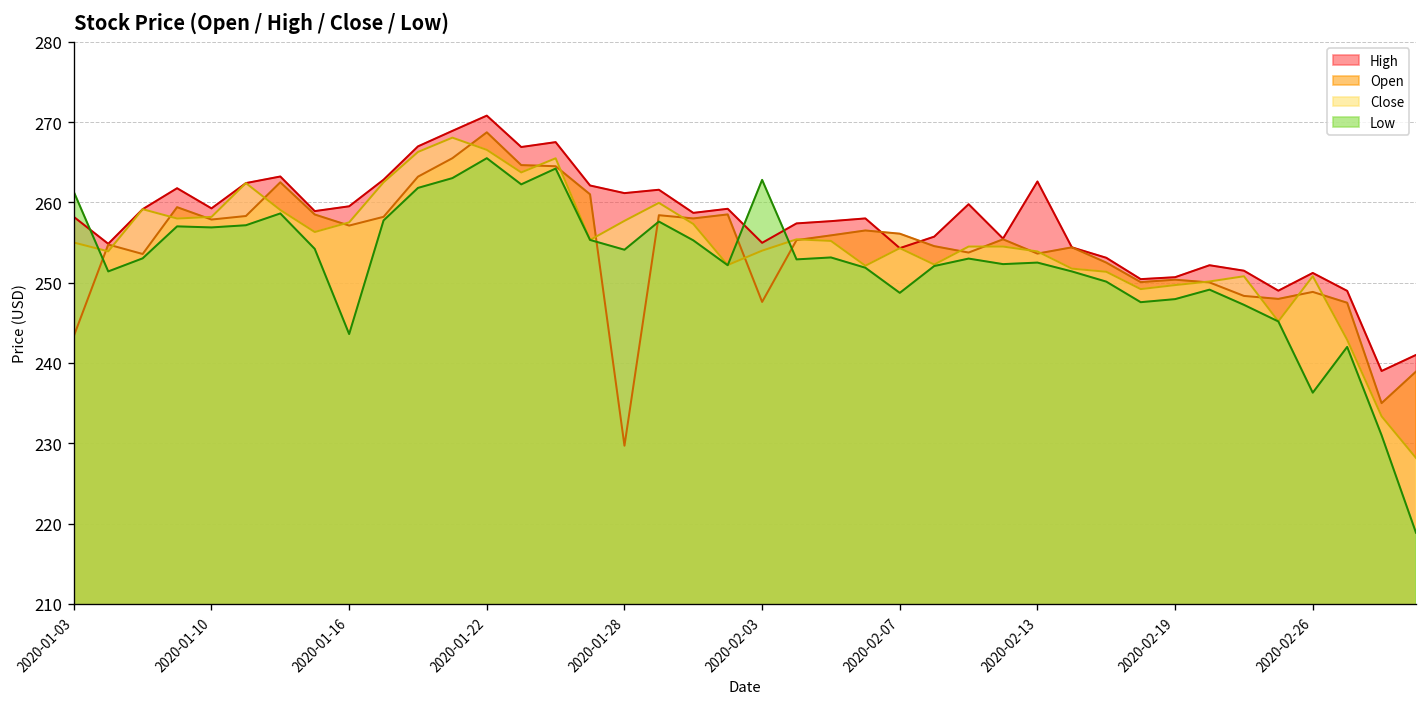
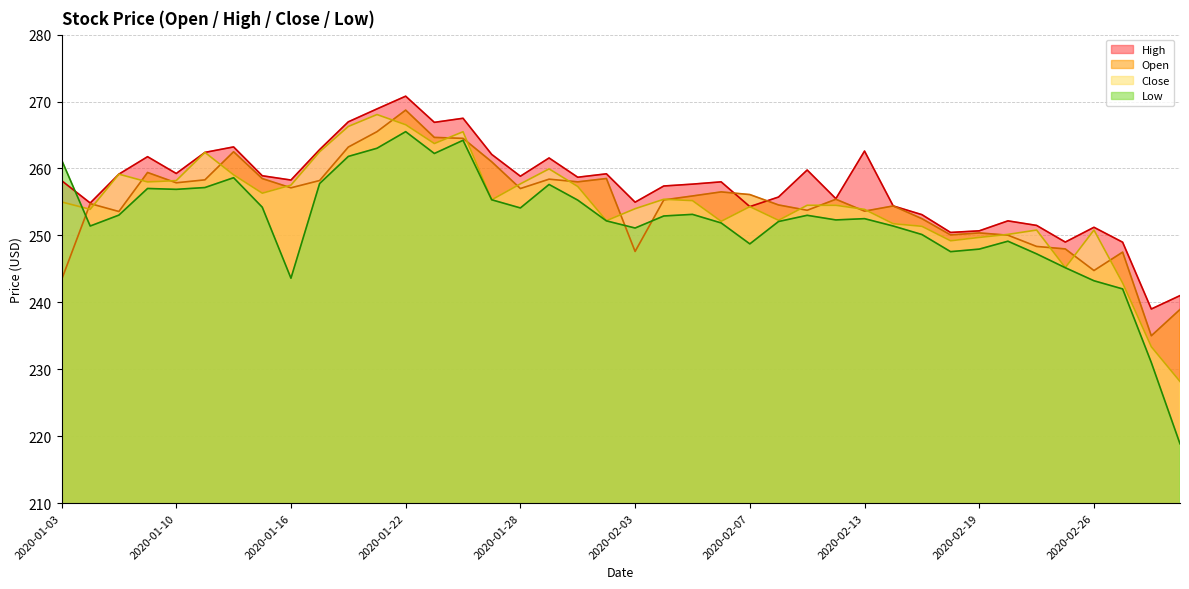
High, 2020-01-16: 260 -> 258
High, 2020-01-28: 261 -> 259
Open, 2020-01-28: 230 -> 257
Low, 2020-02-03: 263 -> 251
Open, 2020-02-26: 249 -> 245
Low, 2020-02-26: 236 -> 243
